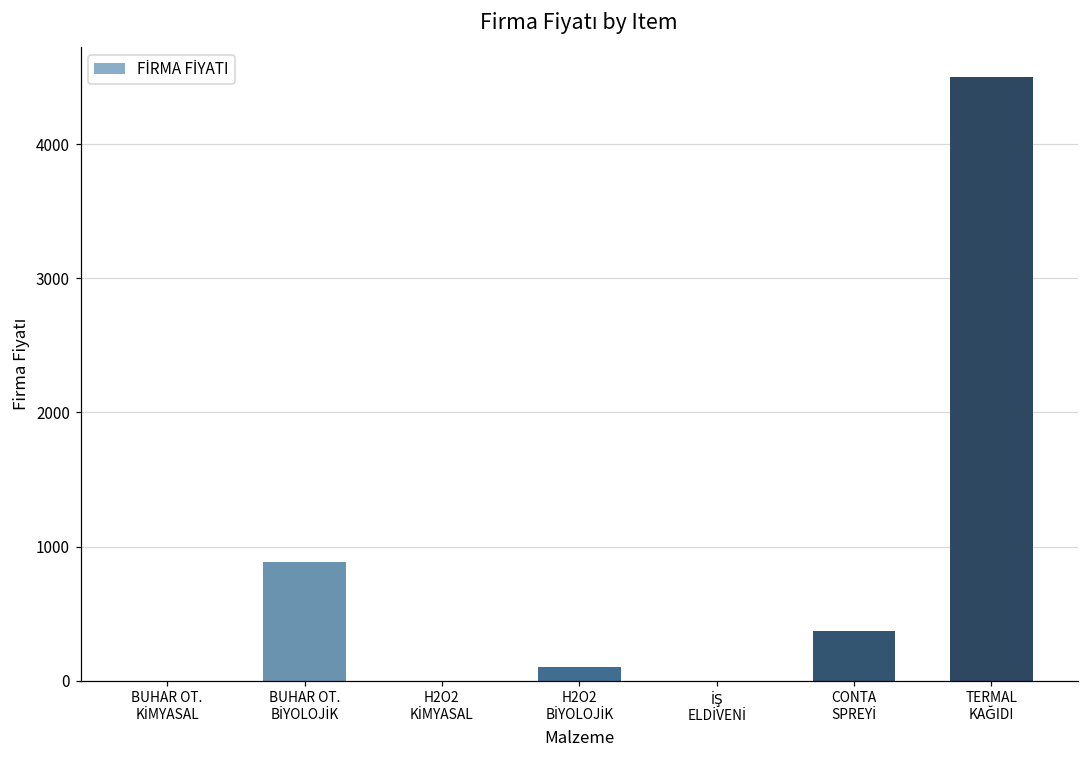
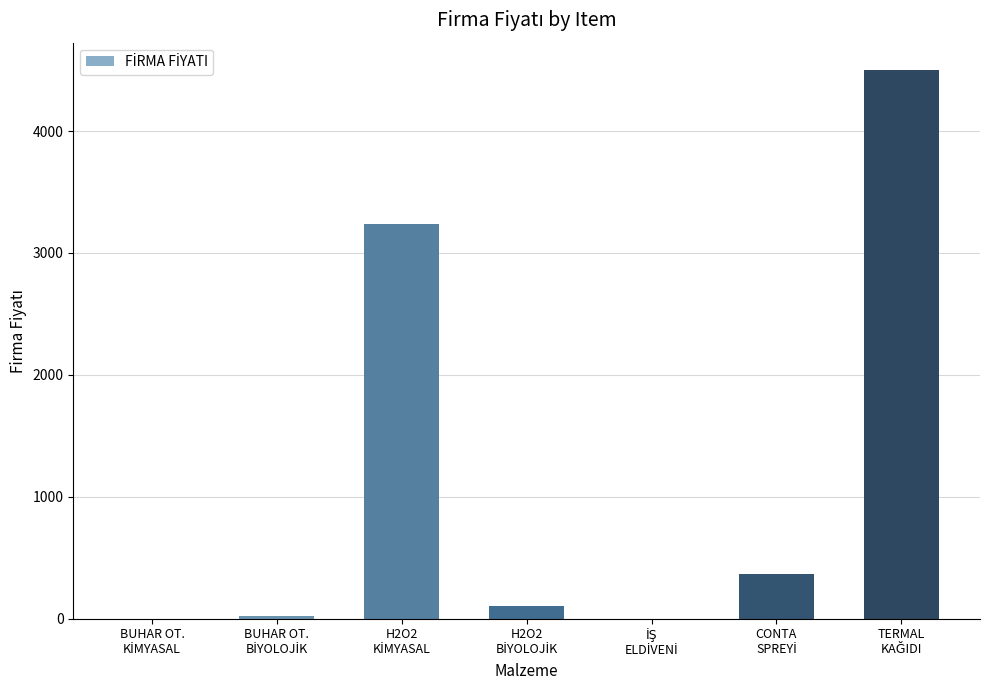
BUHAR OT. BİYOLOJİK: 890 -> 20
H2O2 KİMYASAL: 0 -> 3240
